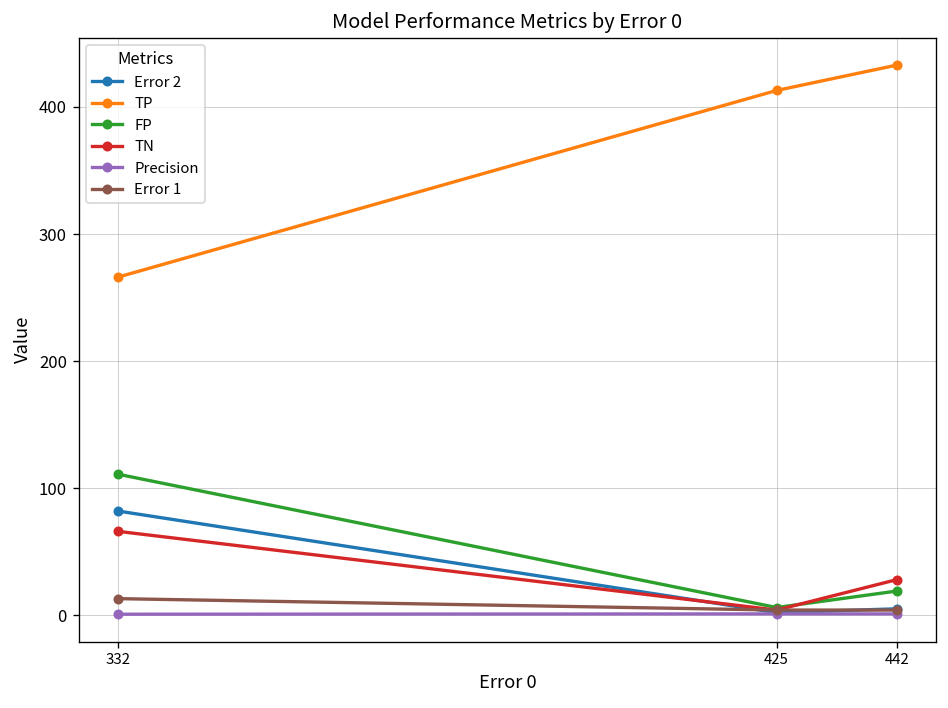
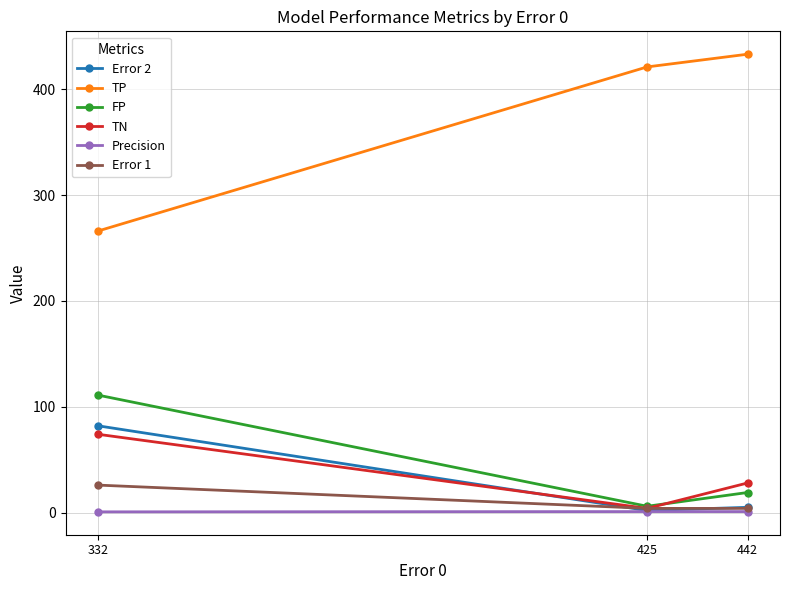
TN, 332: 66 -> 74
Error 1, 332: 13 -> 26
TP, 425: 413 -> 421
